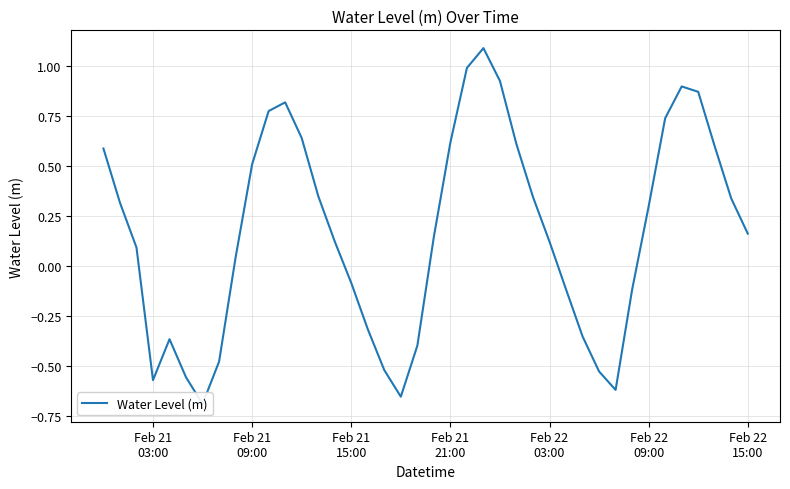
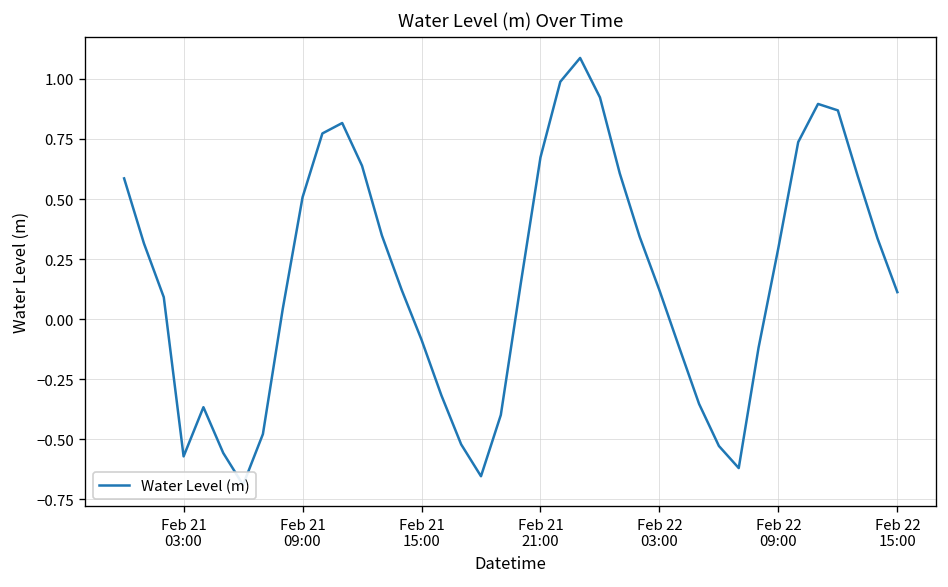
Feb 21 21:00: 0.62 -> 0.67
Feb 22 15:00: 0.16 -> 0.11
